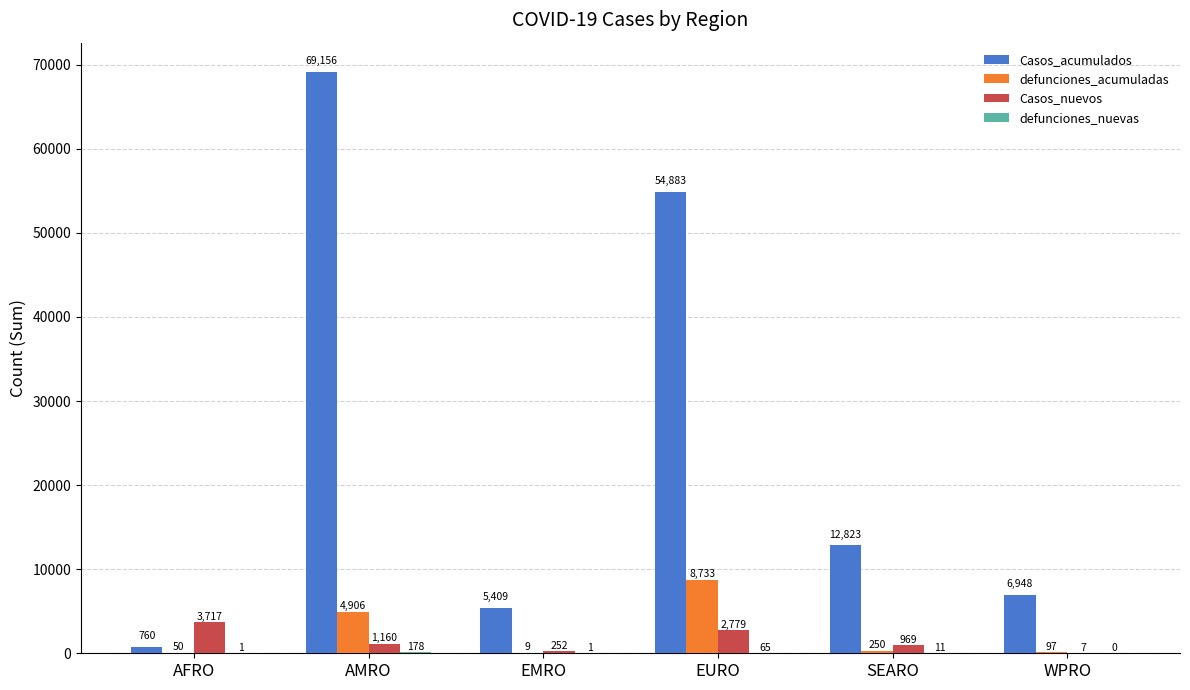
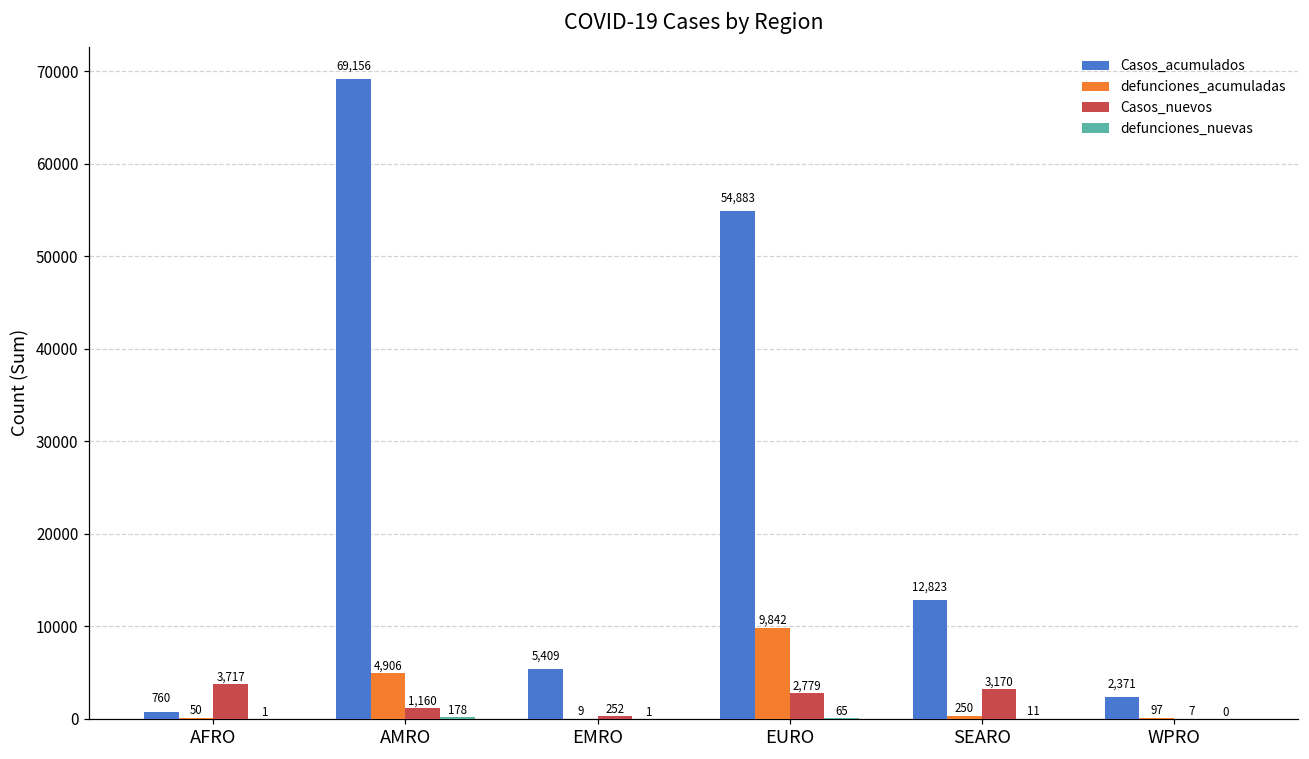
defunciones_acumuladas, EURO: 8,733 -> 9,842
Casos_nuevos, SEARO: 969 -> 3,170
Casos_acumulados, WPRO: 6,948 -> 2,371
